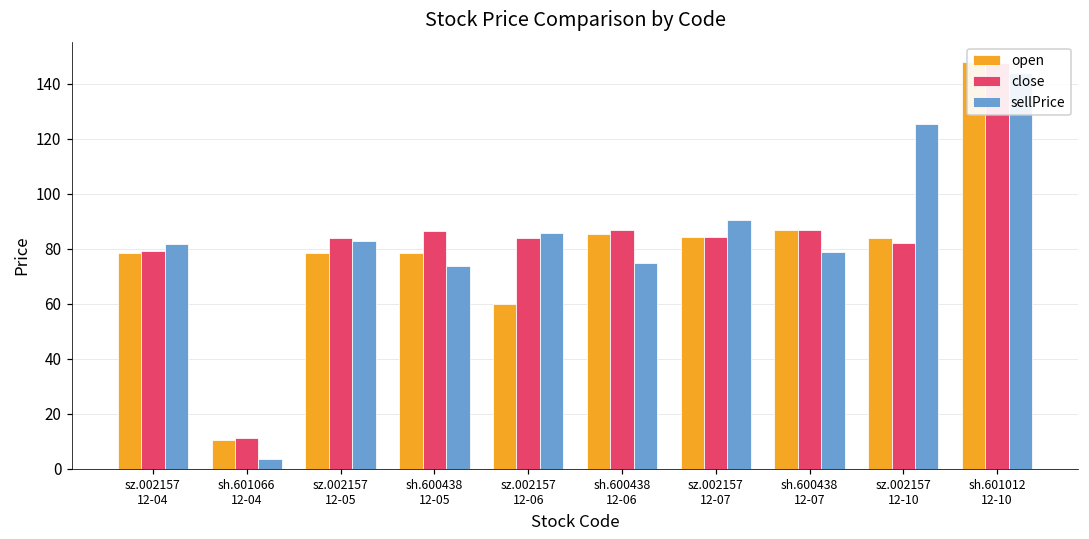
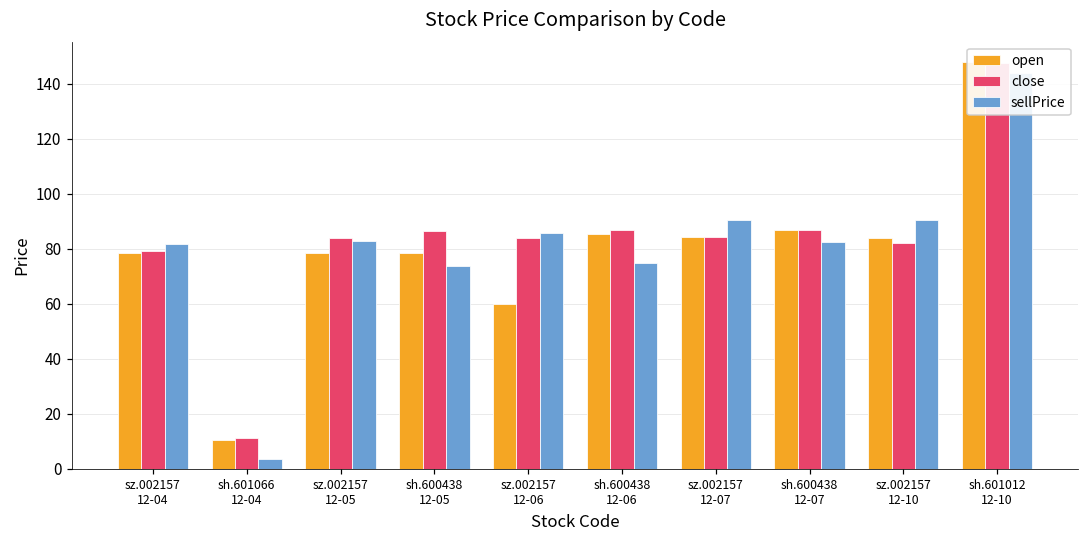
sellPrice, sh.600438 12-07: 79 -> 82
sellPrice, sz.002157 12-10: 125 -> 90
